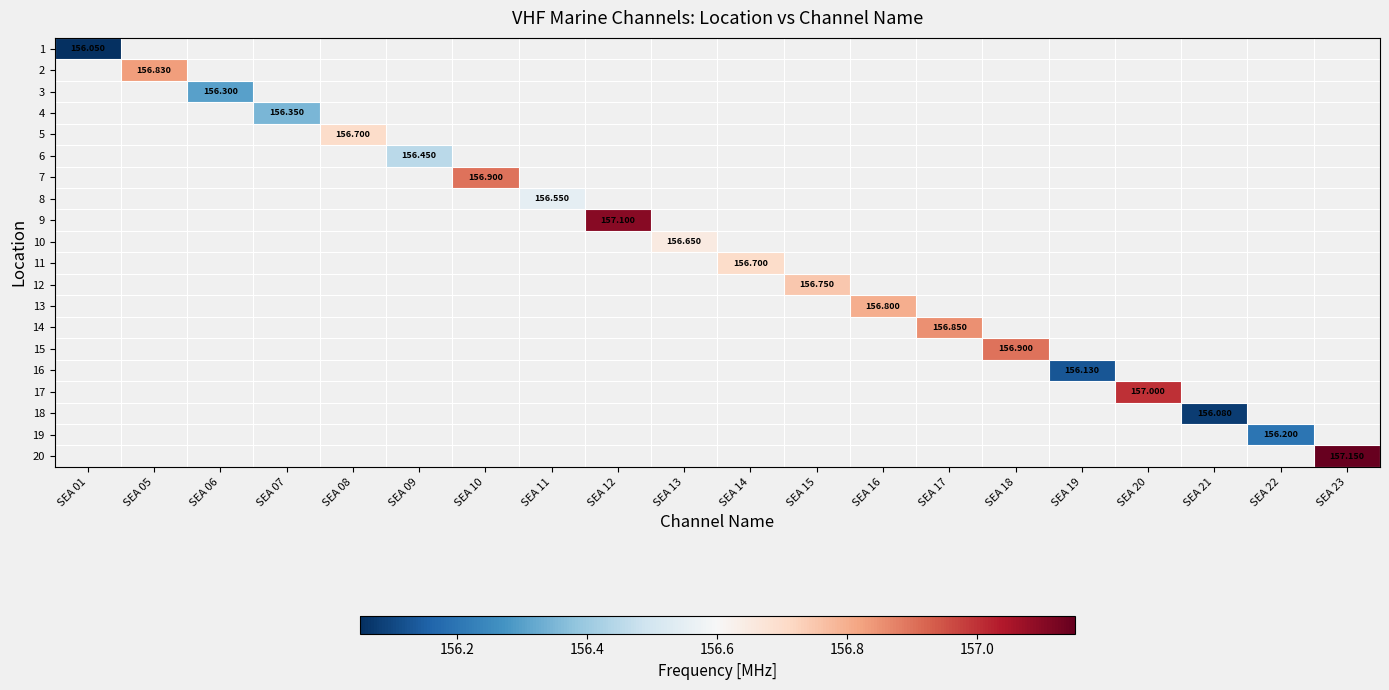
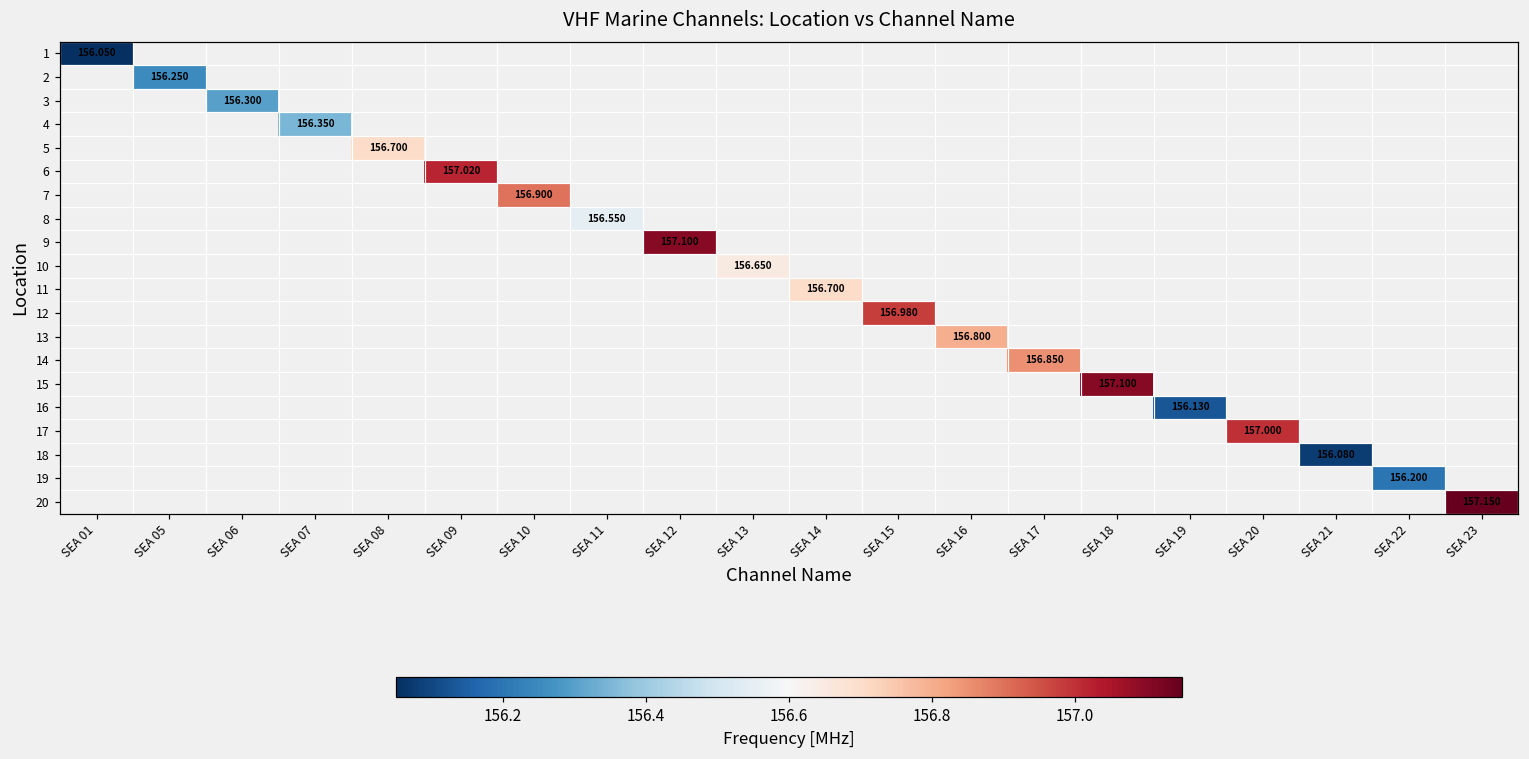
2, SEA 05: 156.830 -> 156.250
6, SEA 09: 156.450 -> 157.020
12, SEA 15: 156.750 -> 156.980
15, SEA 18: 156.900 -> 157.100
